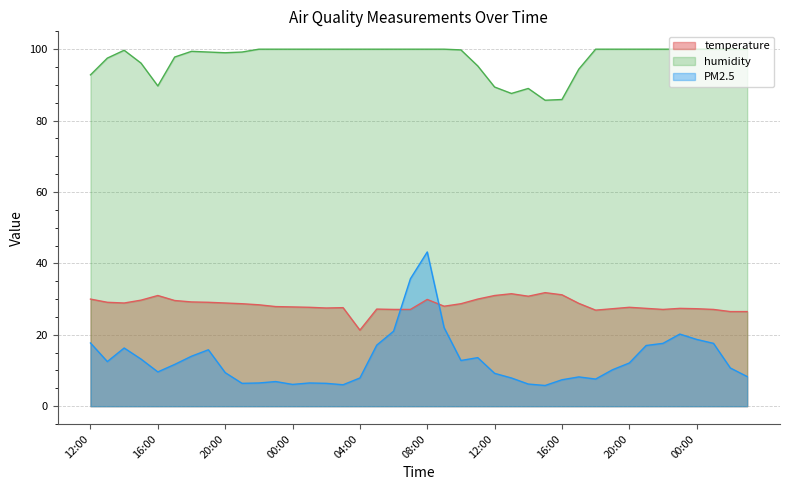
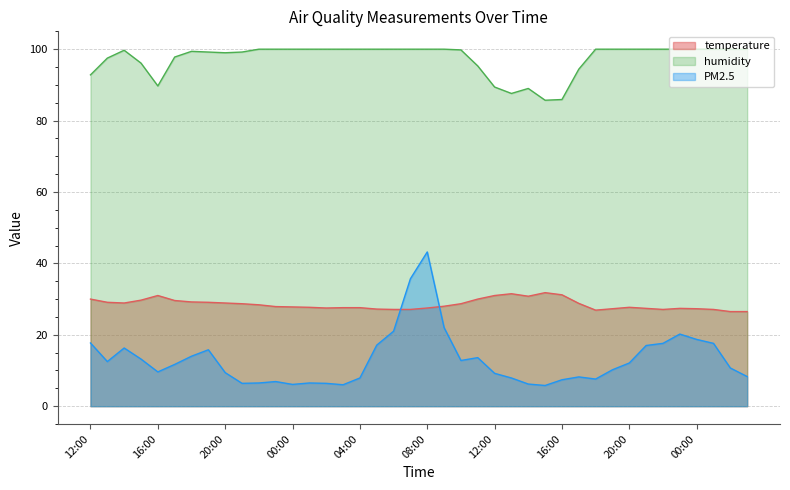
temperature, 04:00: 21 -> 28
temperature, 08:00: 30 -> 28
